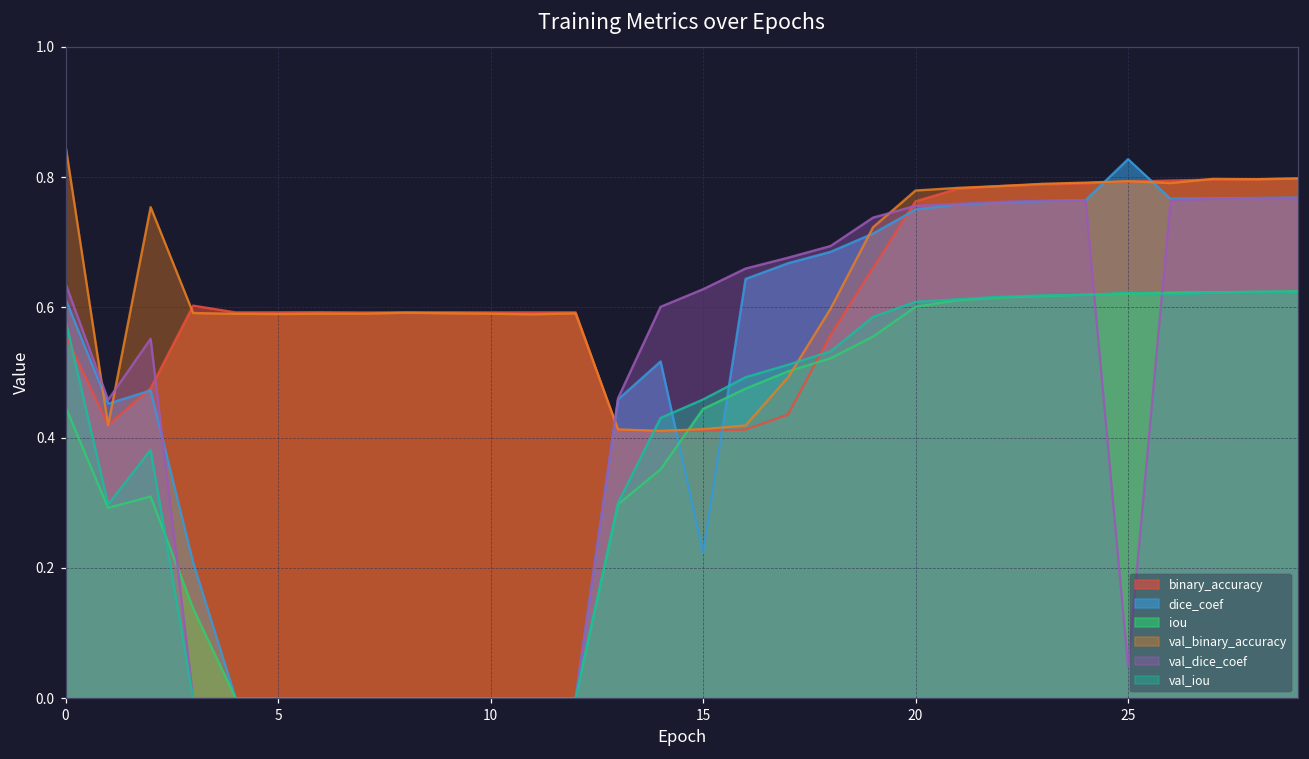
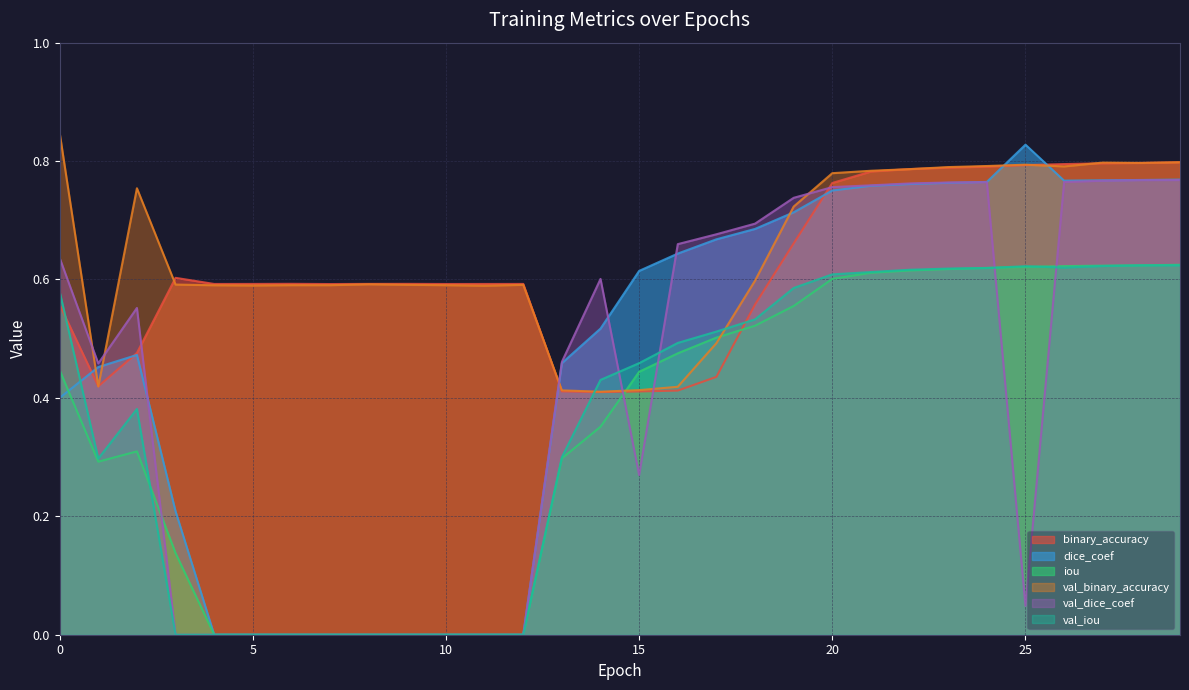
dice_coef, 0: 0.61 -> 0.40
dice_coef, 15: 0.22 -> 0.61
val_dice_coef, 15: 0.63 -> 0.27
